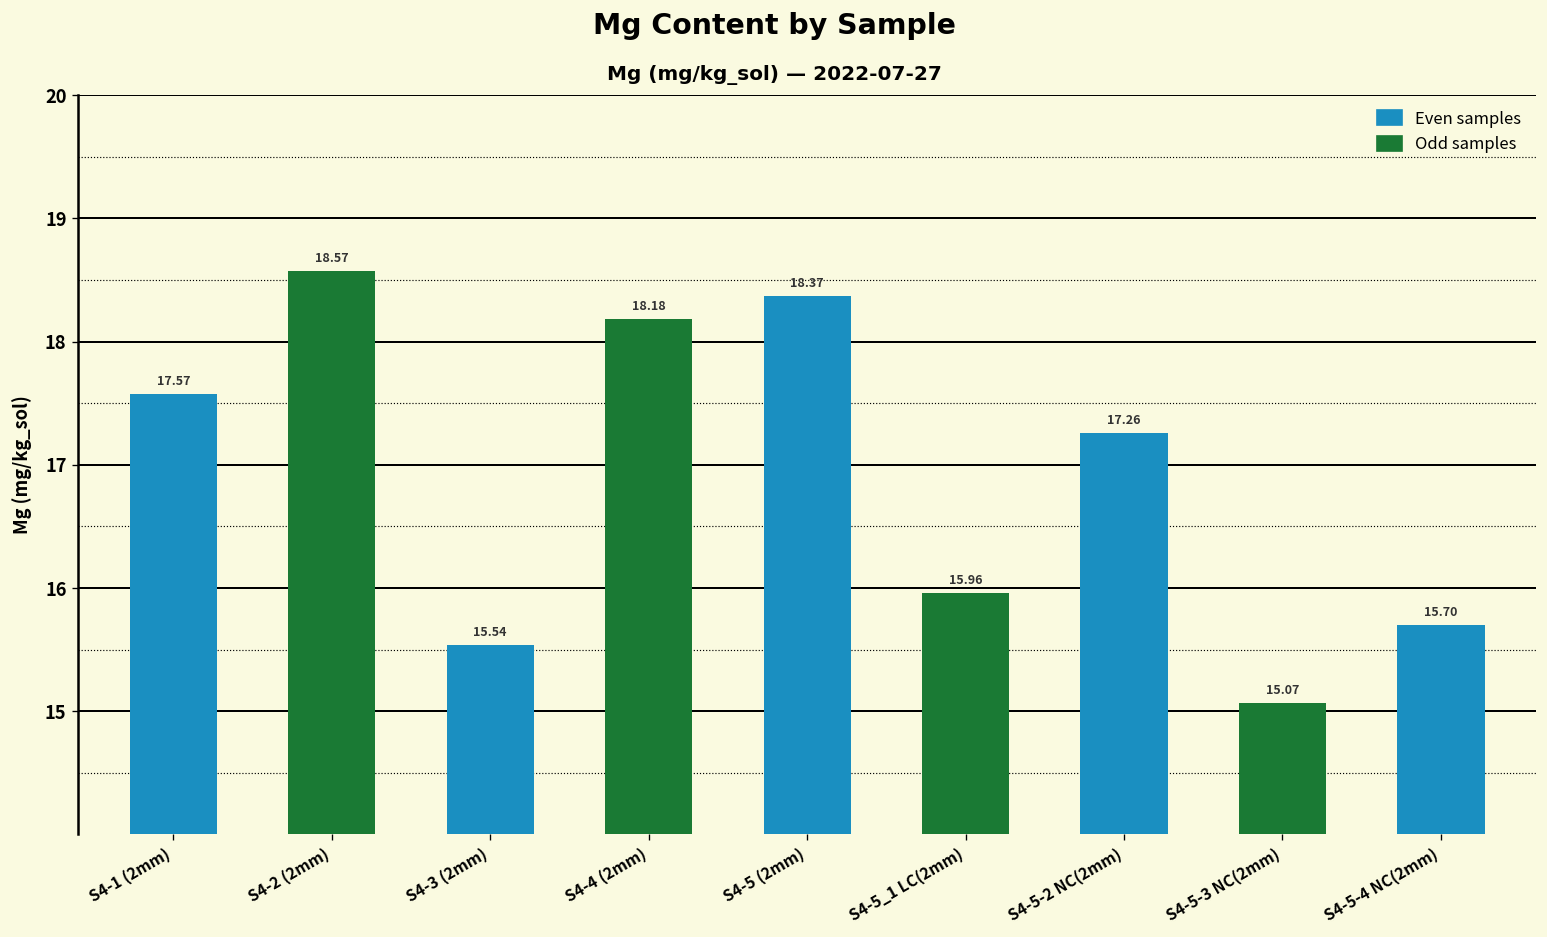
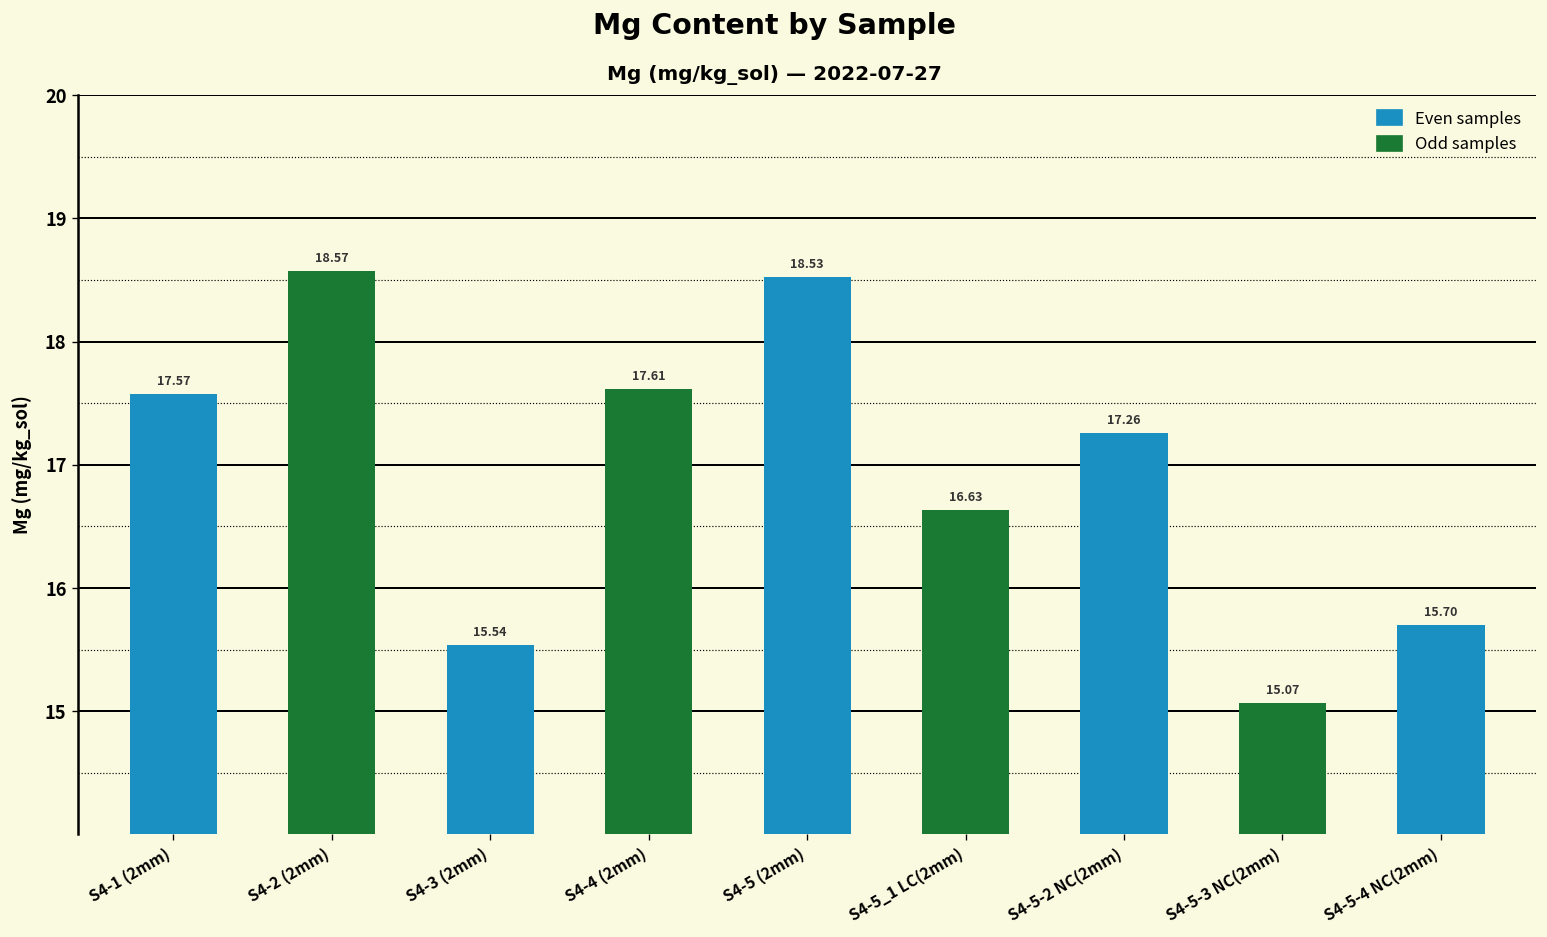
S4-4 (2mm): 18.18 -> 17.61
S4-5 (2mm): 18.37 -> 18.53
S4-5_1 LC(2mm): 15.96 -> 16.63
